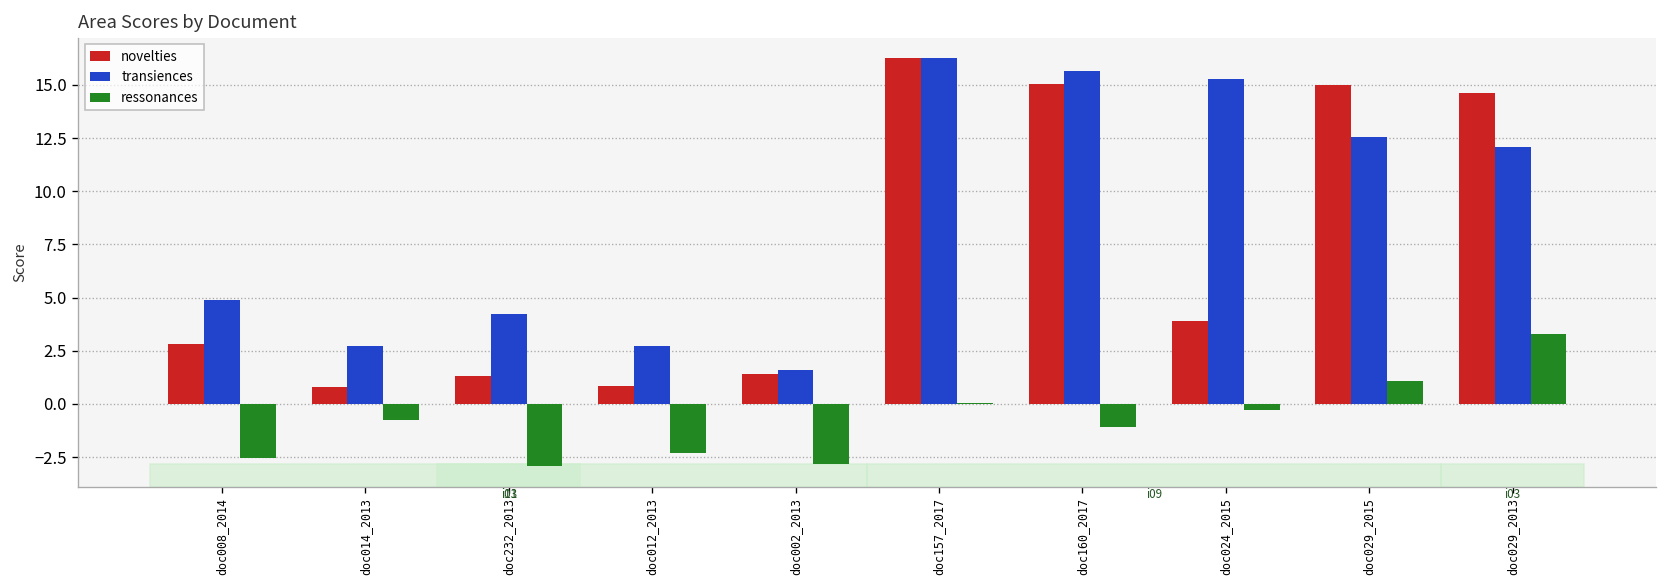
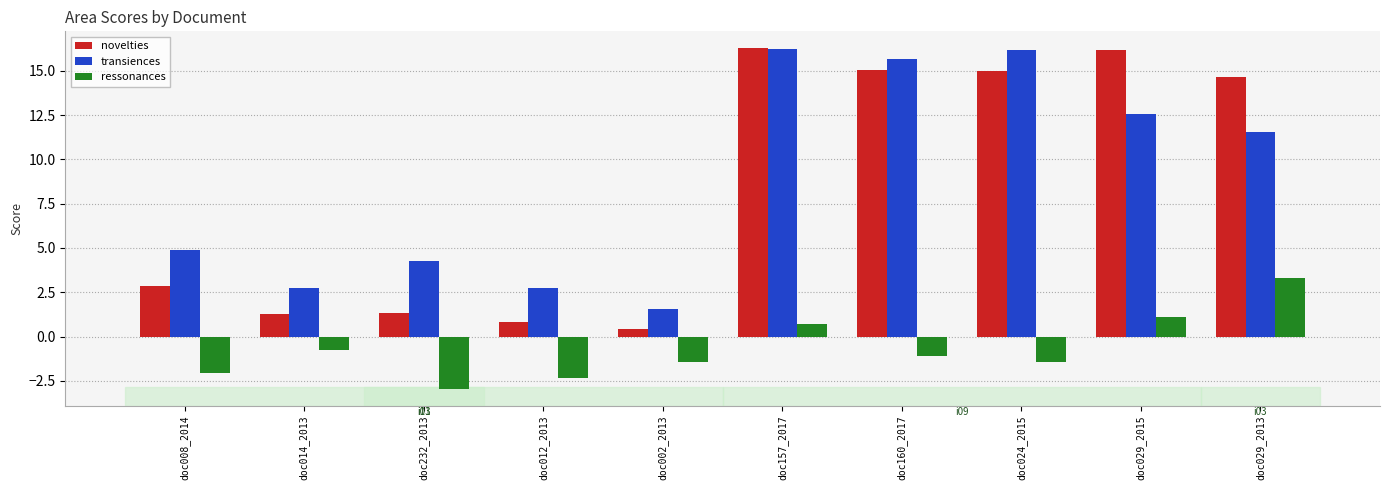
ressonances, doc008_2014: -2.6 -> -2.1
novelties, doc014_2013: 0.8 -> 1.3
novelties, doc002_2013: 1.4 -> 0.4
ressonances, doc002_2013: -2.9 -> -1.5
ressonances, doc157_2017: 0.0 -> 0.7
novelties, doc024_2015: 3.9 -> 15.0
transiences, doc024_2015: 15.3 -> 16.2
ressonances, doc024_2015: -0.3 -> -1.4
novelties, doc029_2015: 15.0 -> 16.2
transiences, doc029_2013: 12.1 -> 11.5
